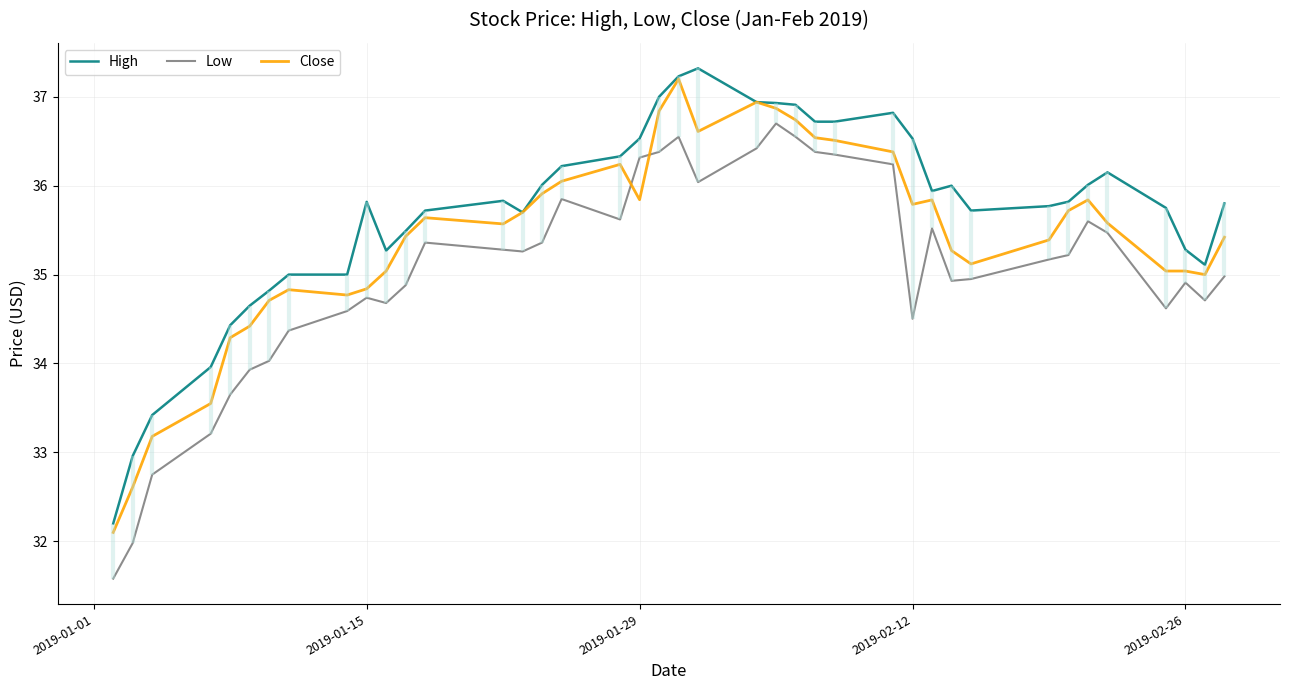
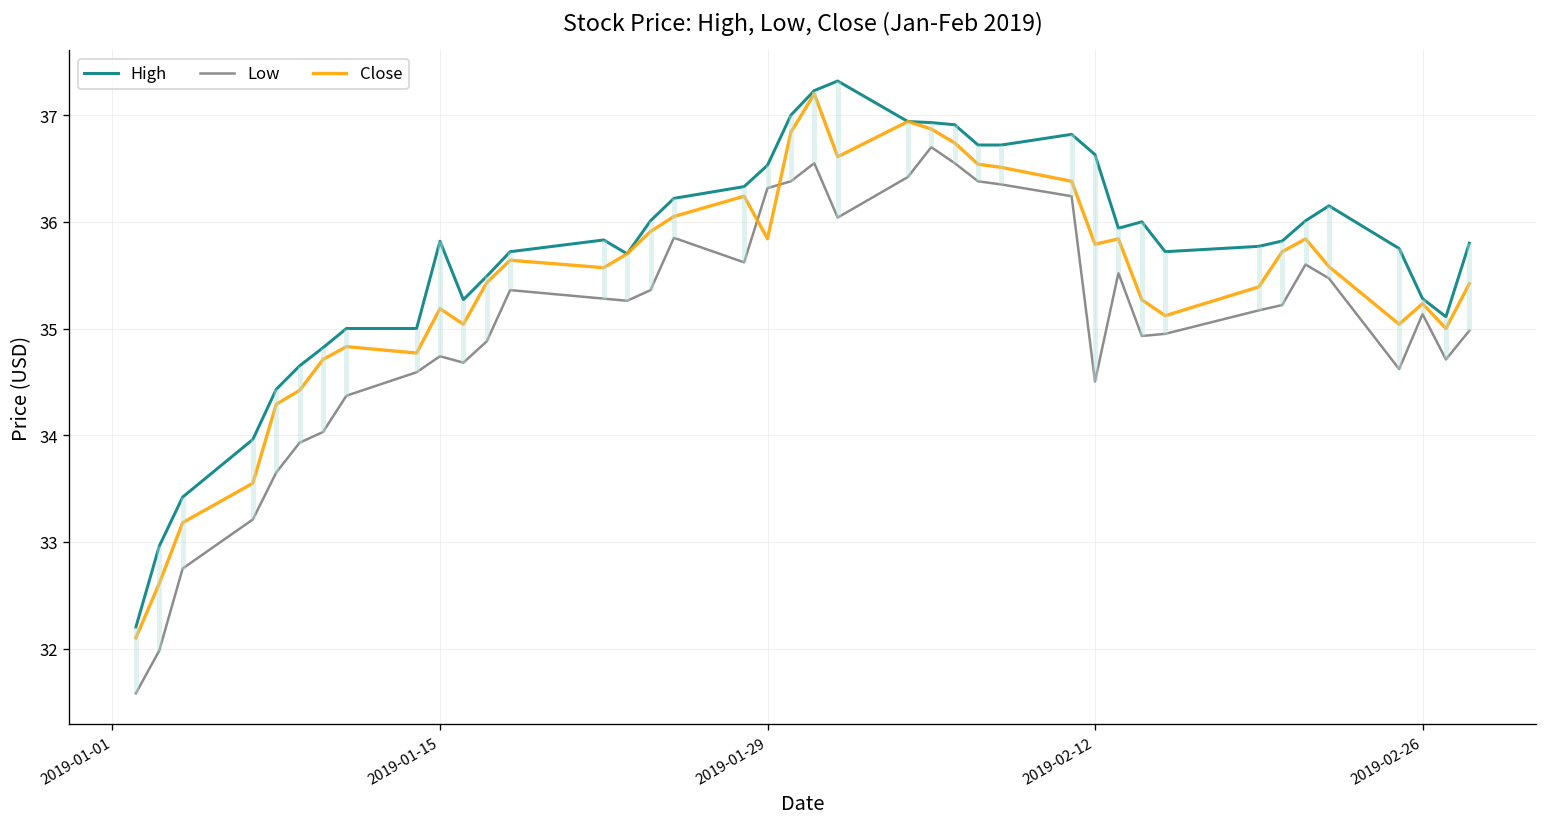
Close, 2019-01-15: 34.8 -> 35.2
High, 2019-02-12: 36.5 -> 36.6
Low, 2019-02-26: 34.9 -> 35.1
Close, 2019-02-26: 35.0 -> 35.2
